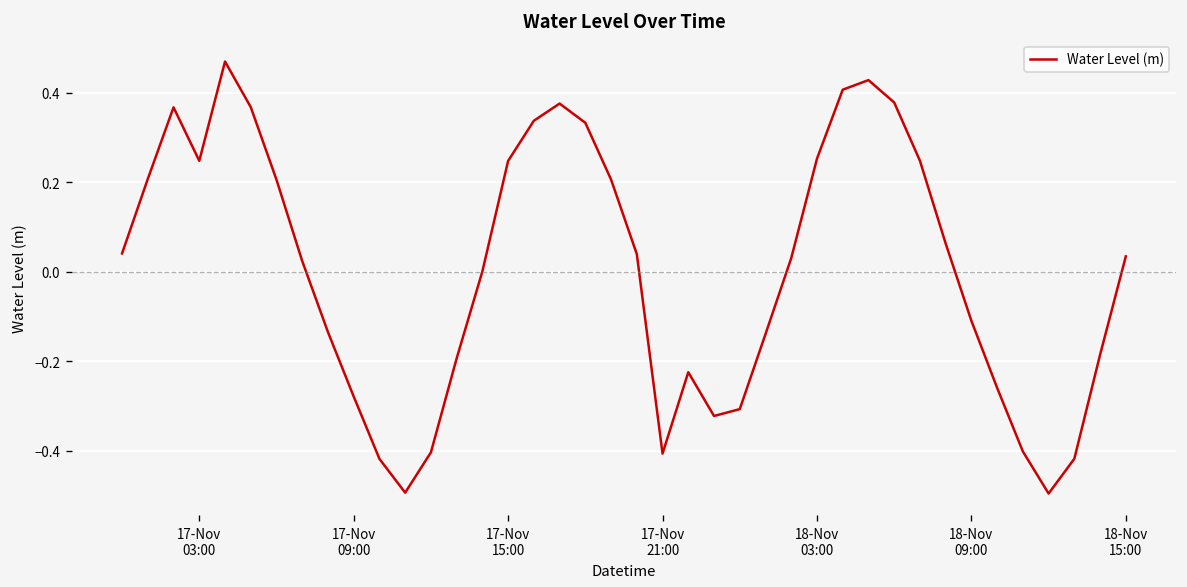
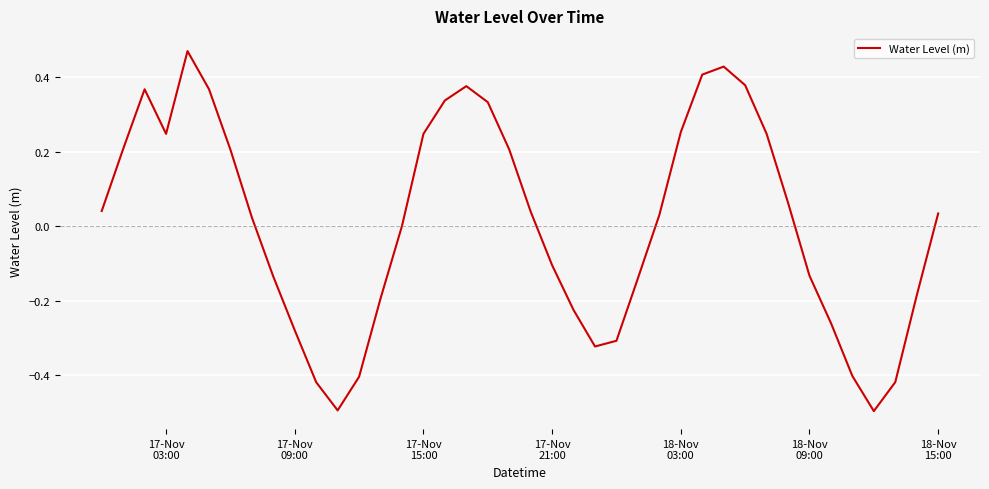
17-Nov 21:00: -0.41 -> -0.10
18-Nov 09:00: -0.11 -> -0.13
